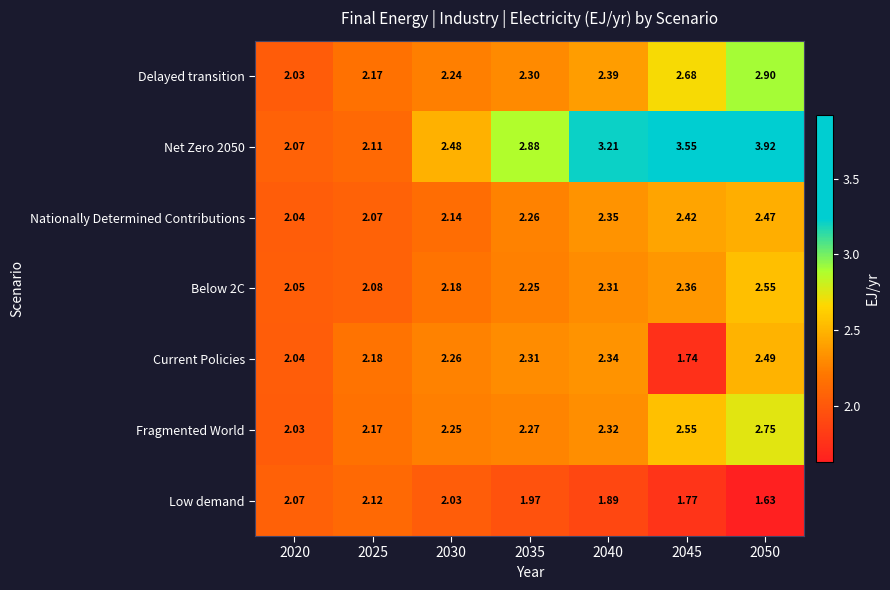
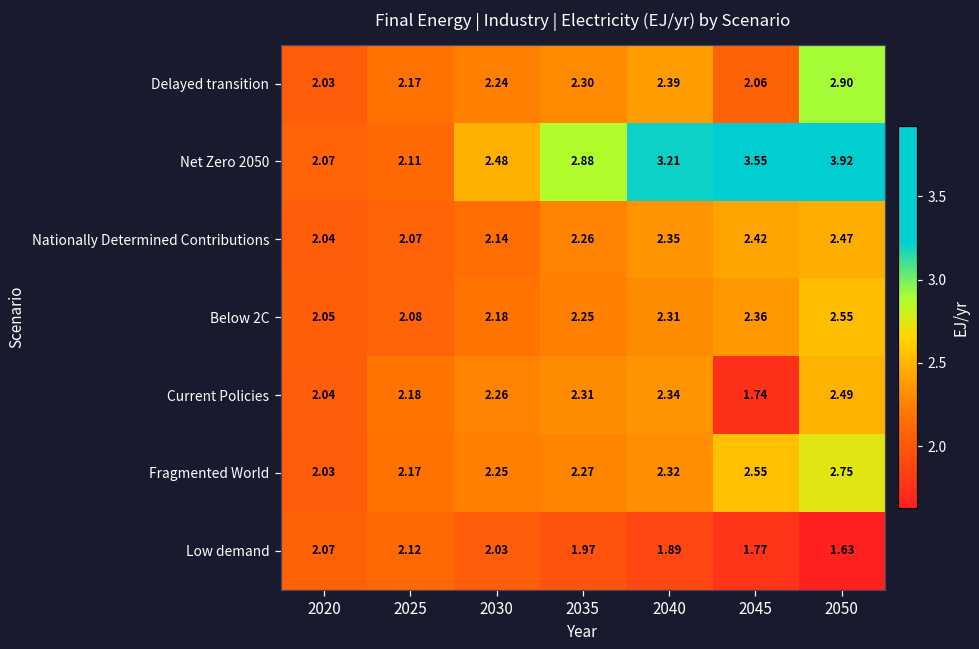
Delayed transition, 2045: 2.68 -> 2.06
